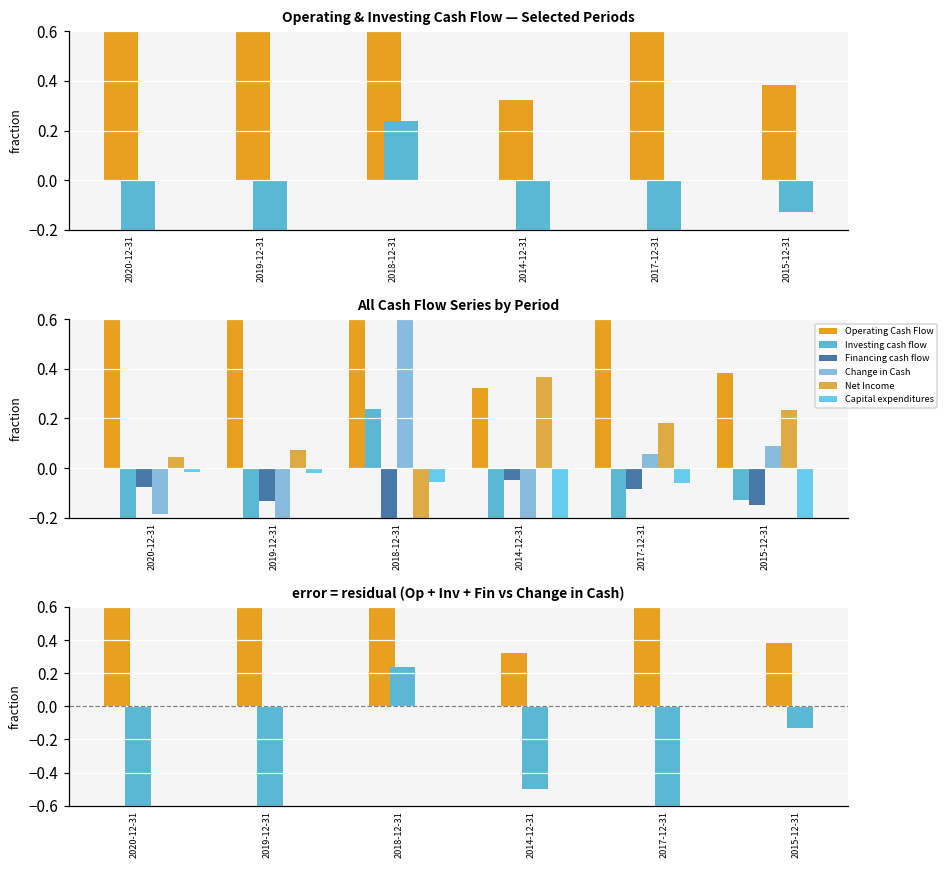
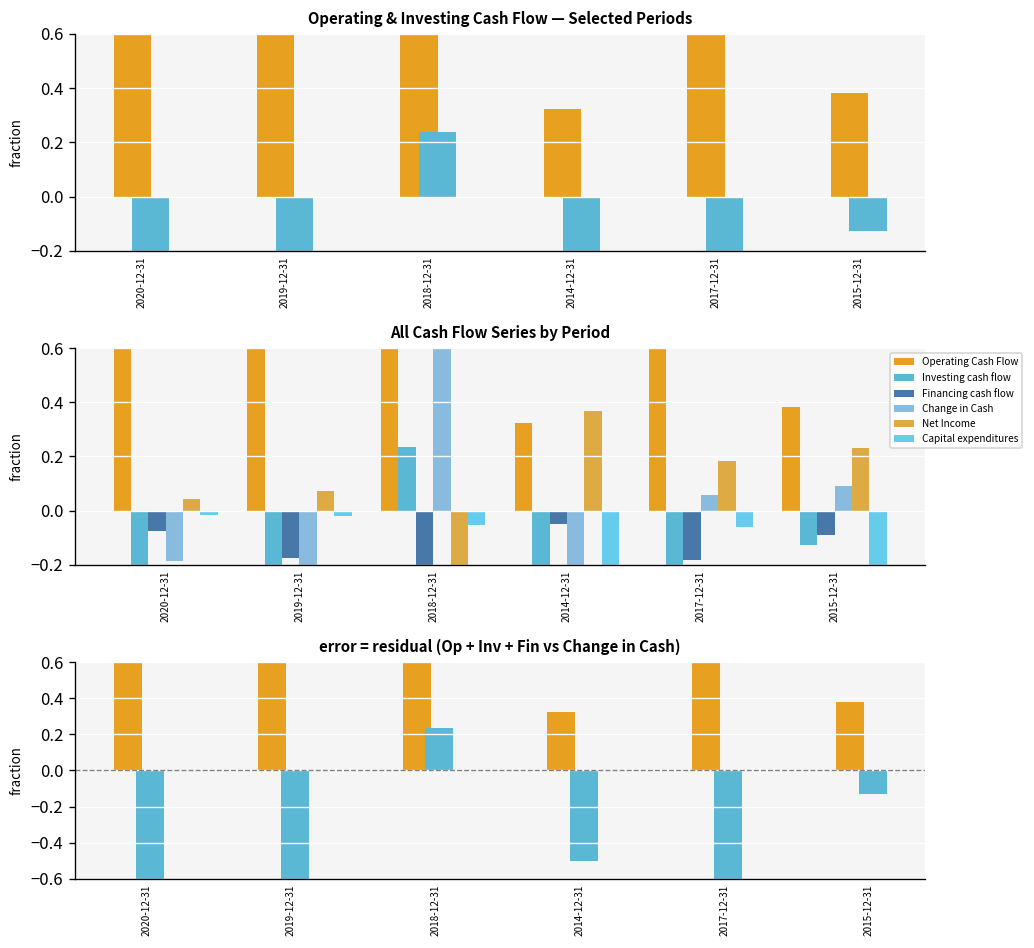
All Cash Flow Series by Period, Financing cash flow, 2019-12-31: -0.13 -> -0.17
All Cash Flow Series by Period, Financing cash flow, 2017-12-31: -0.09 -> -0.18
All Cash Flow Series by Period, Financing cash flow, 2015-12-31: -0.15 -> -0.09
